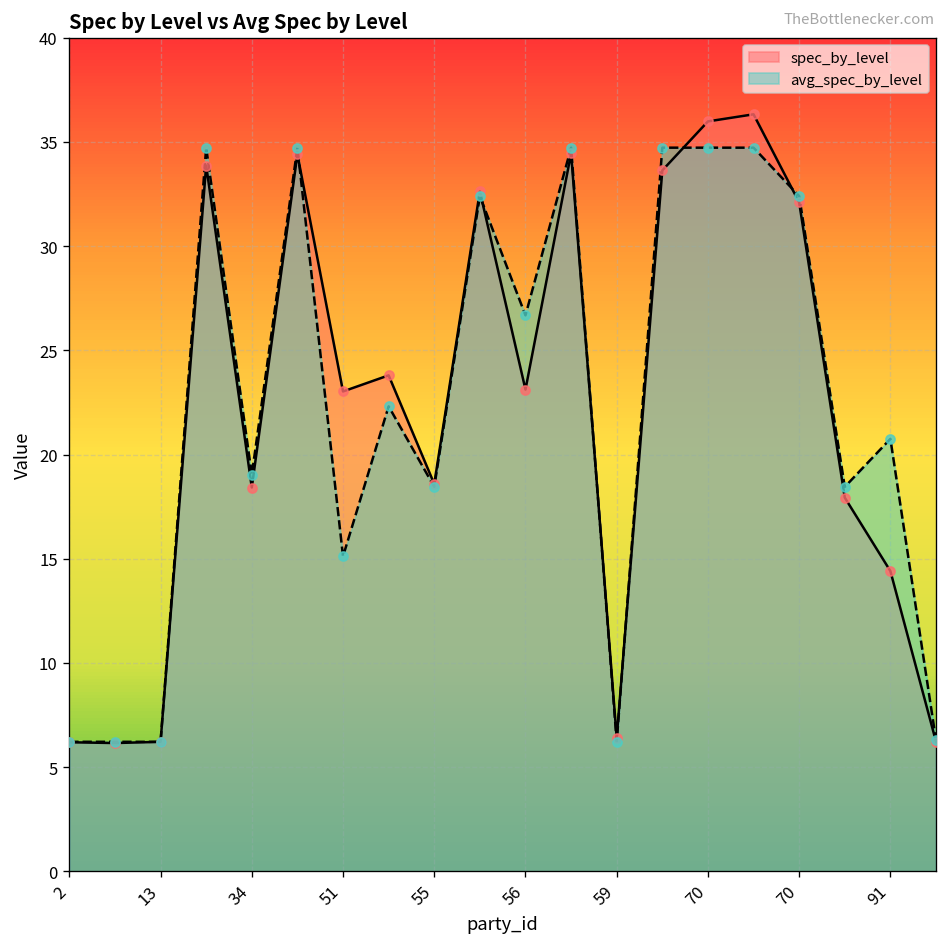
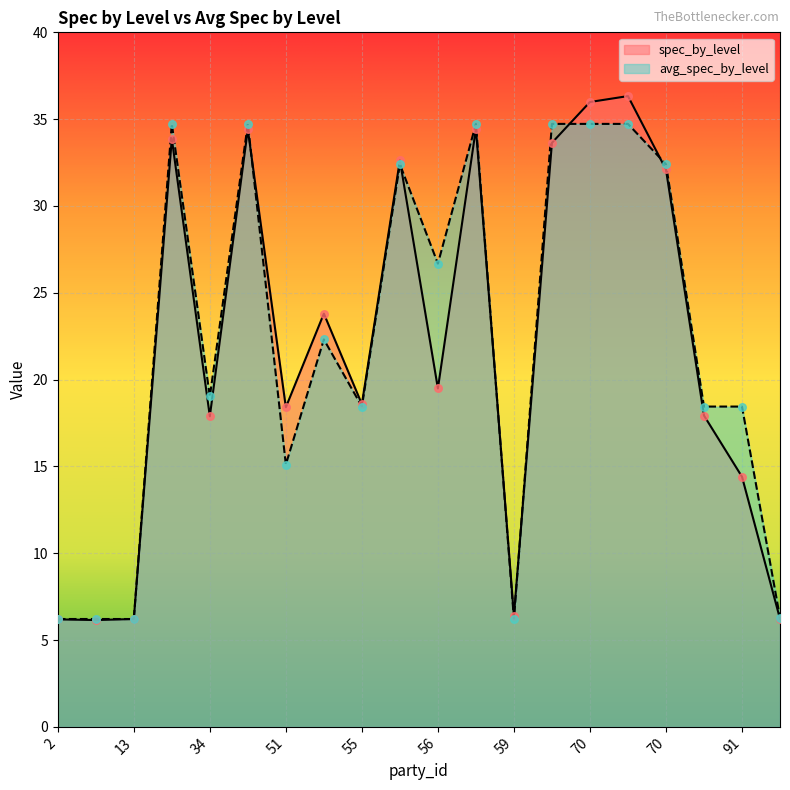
spec_by_level, 34: 18.4 -> 17.9
spec_by_level, 51: 23.0 -> 18.4
spec_by_level, 56: 23.1 -> 19.5
avg_spec_by_level, 91: 20.8 -> 18.4
